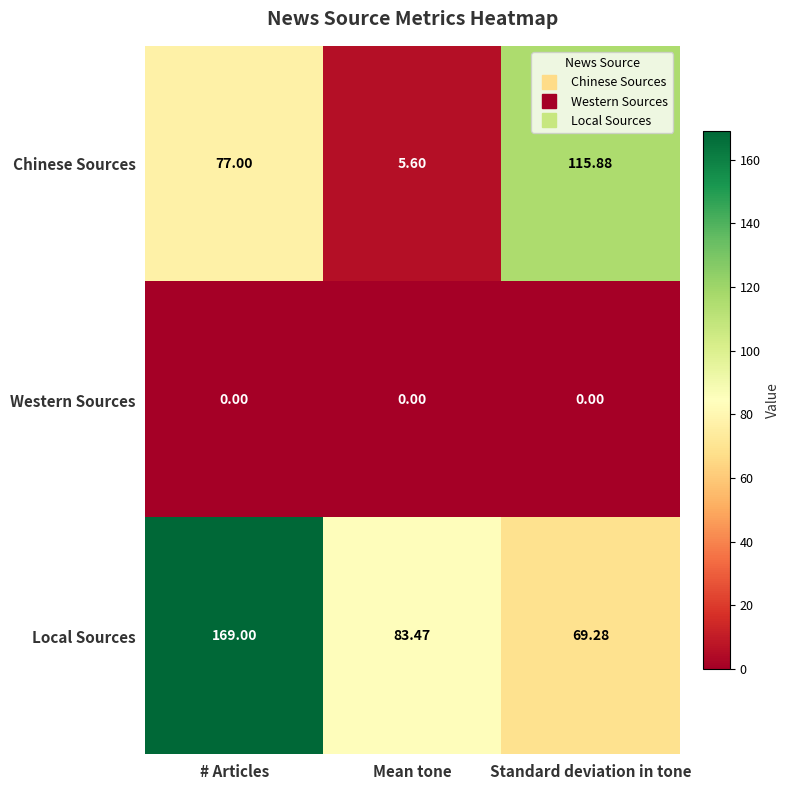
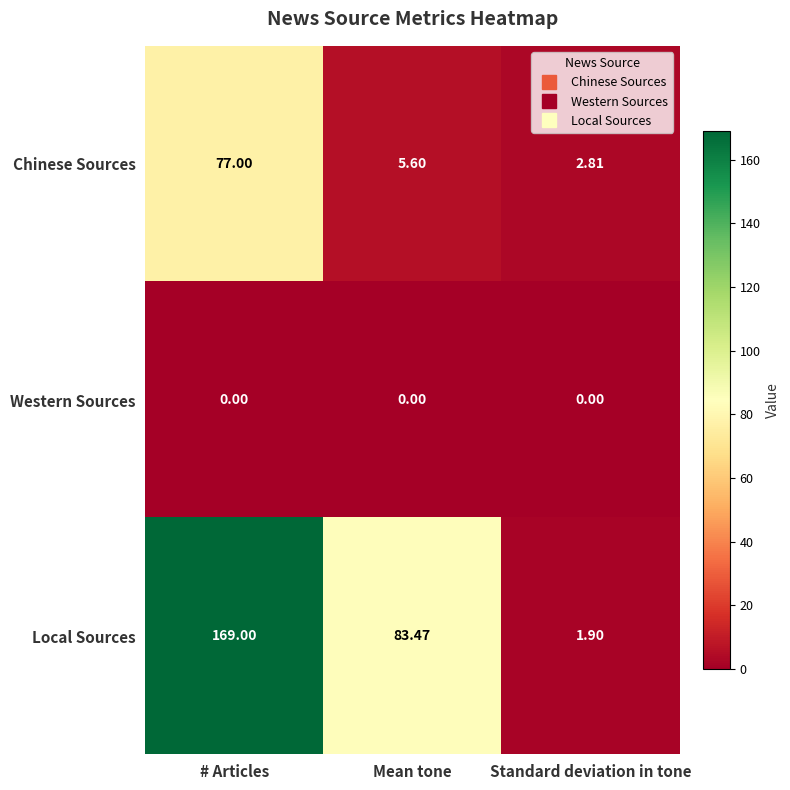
Chinese Sources, Standard deviation in tone: 115.88 -> 2.81
Local Sources, Standard deviation in tone: 69.28 -> 1.90
